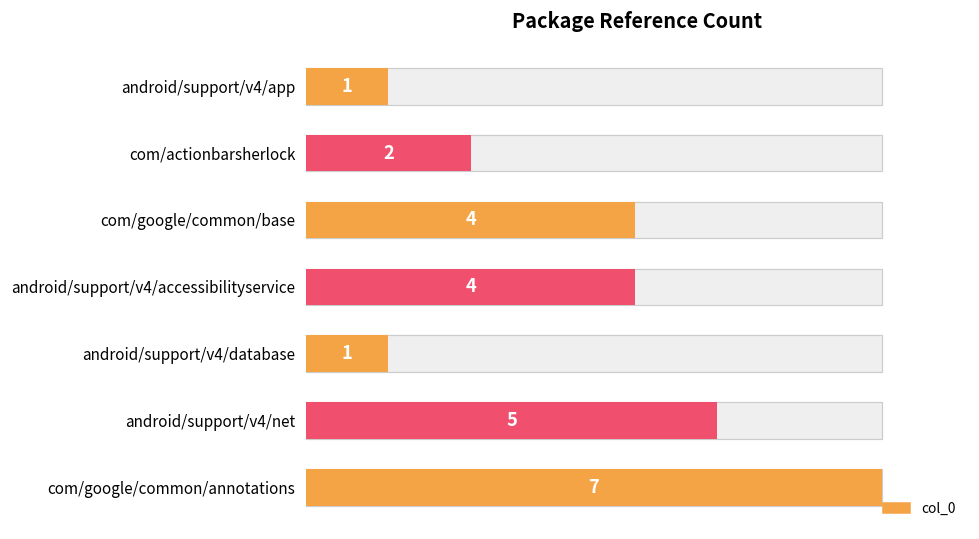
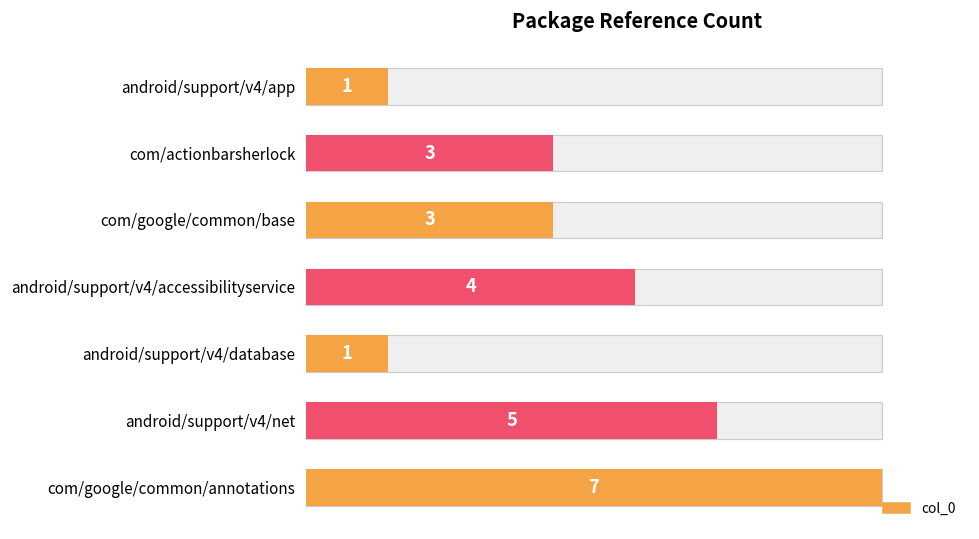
col_0, com/actionbarsherlock: 2 -> 3
col_0, com/google/common/base: 4 -> 3
